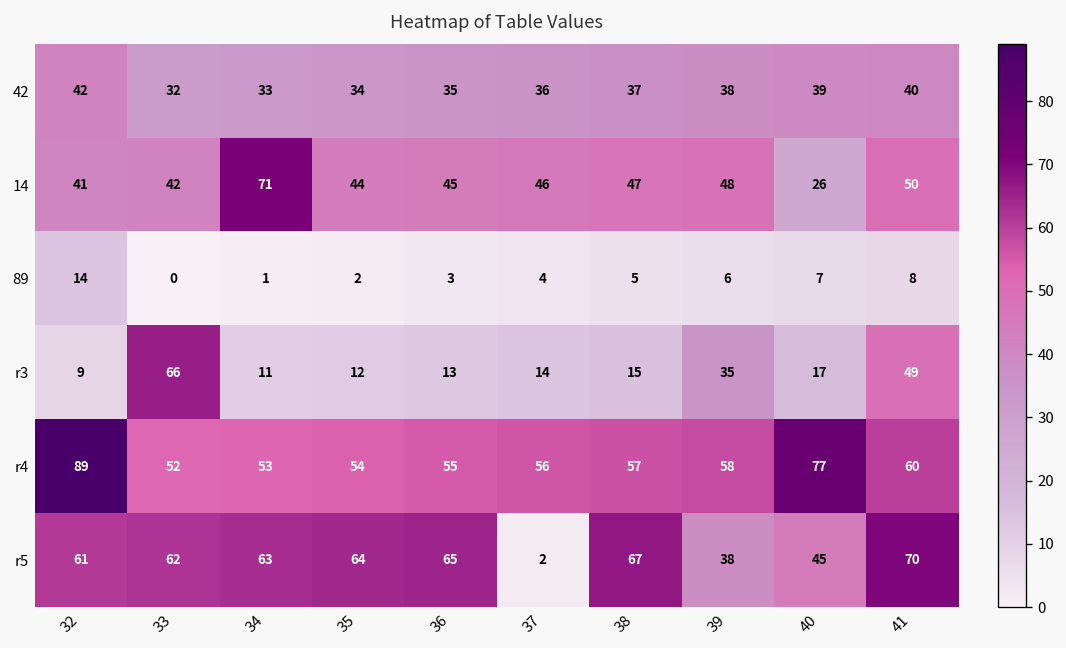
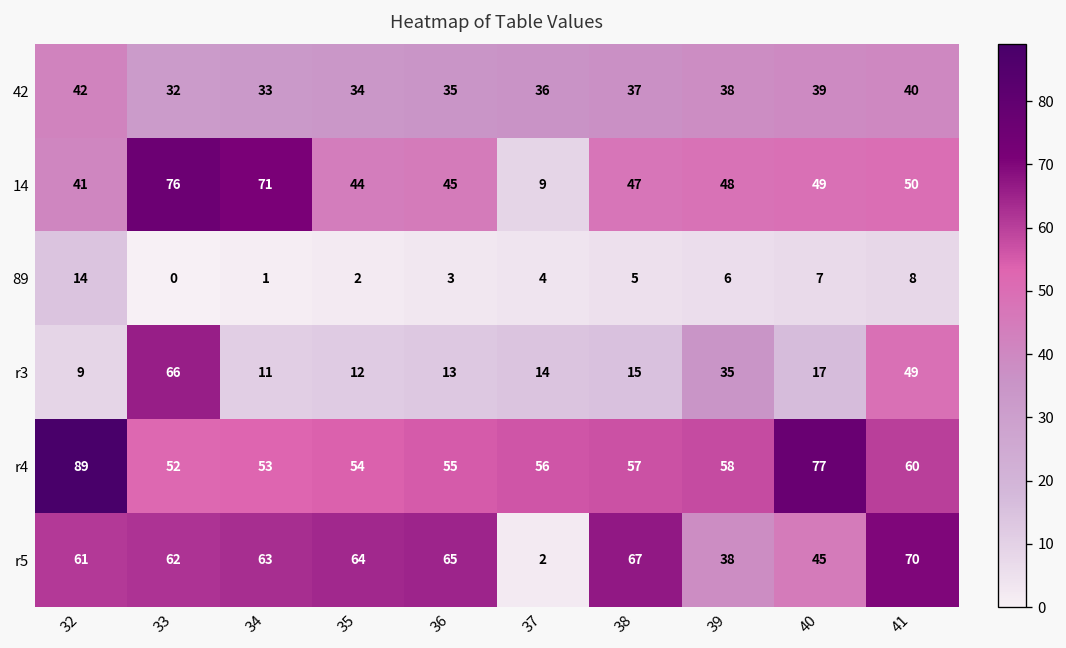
14, 33: 42 -> 76
14, 37: 46 -> 9
14, 40: 26 -> 49
